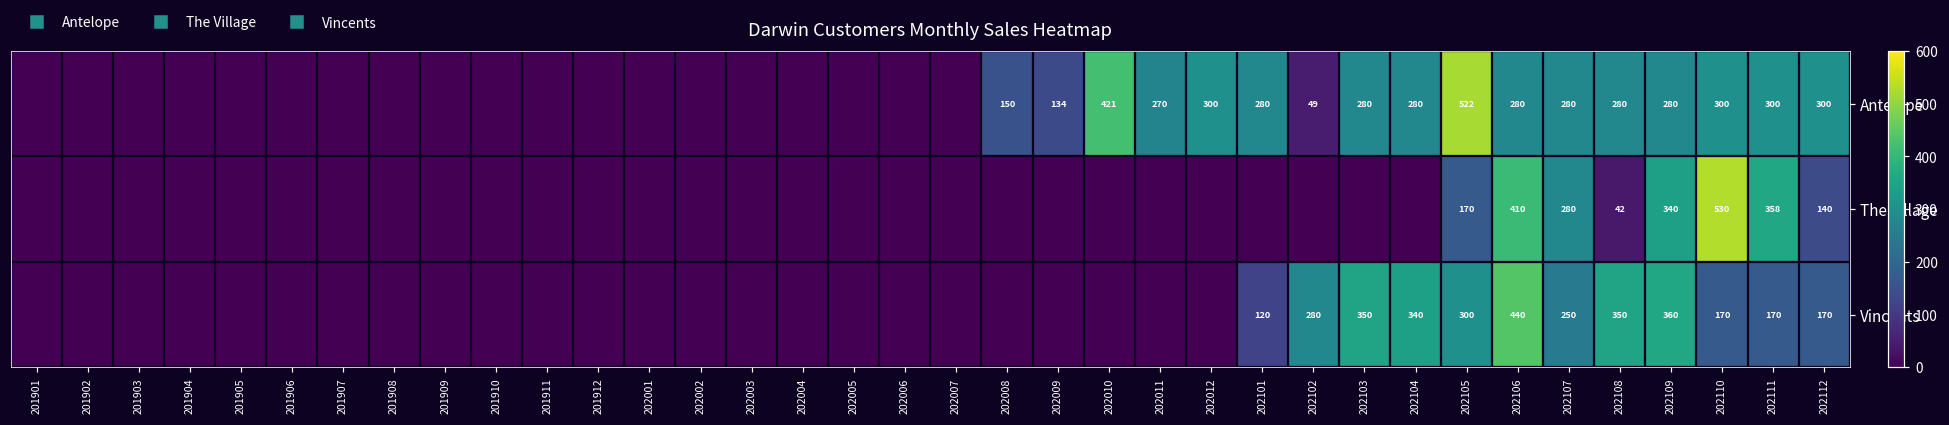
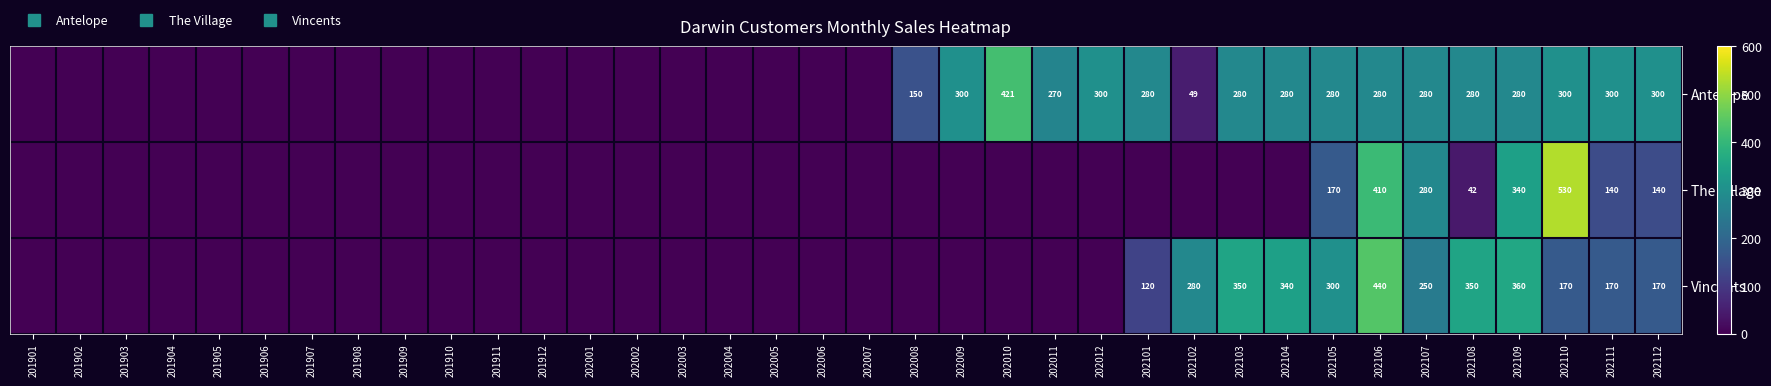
Antelope, 202009: 134 -> 300
Antelope, 202105: 522 -> 280
The Village, 202111: 358 -> 140
